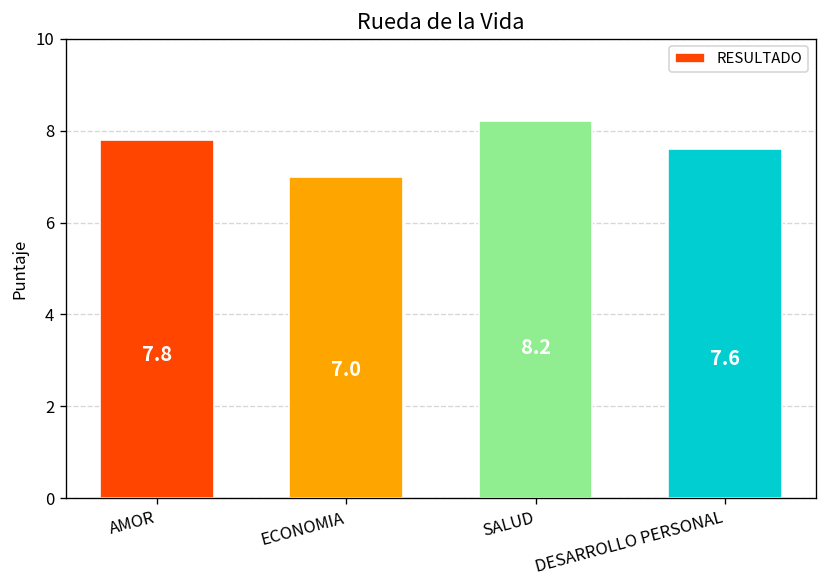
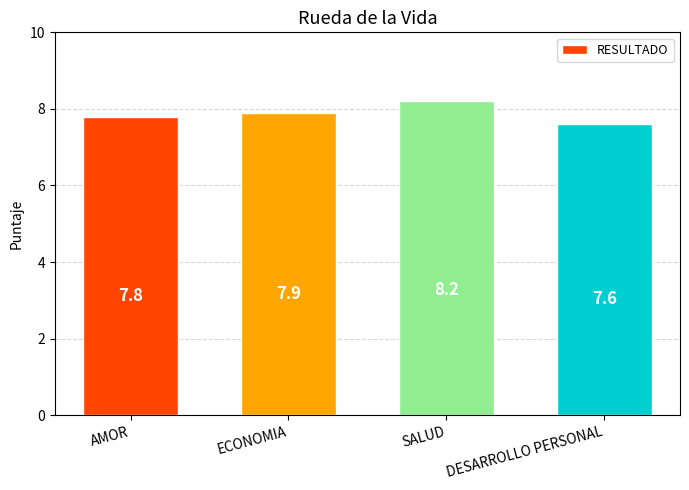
ECONOMIA: 7.0 -> 7.9
